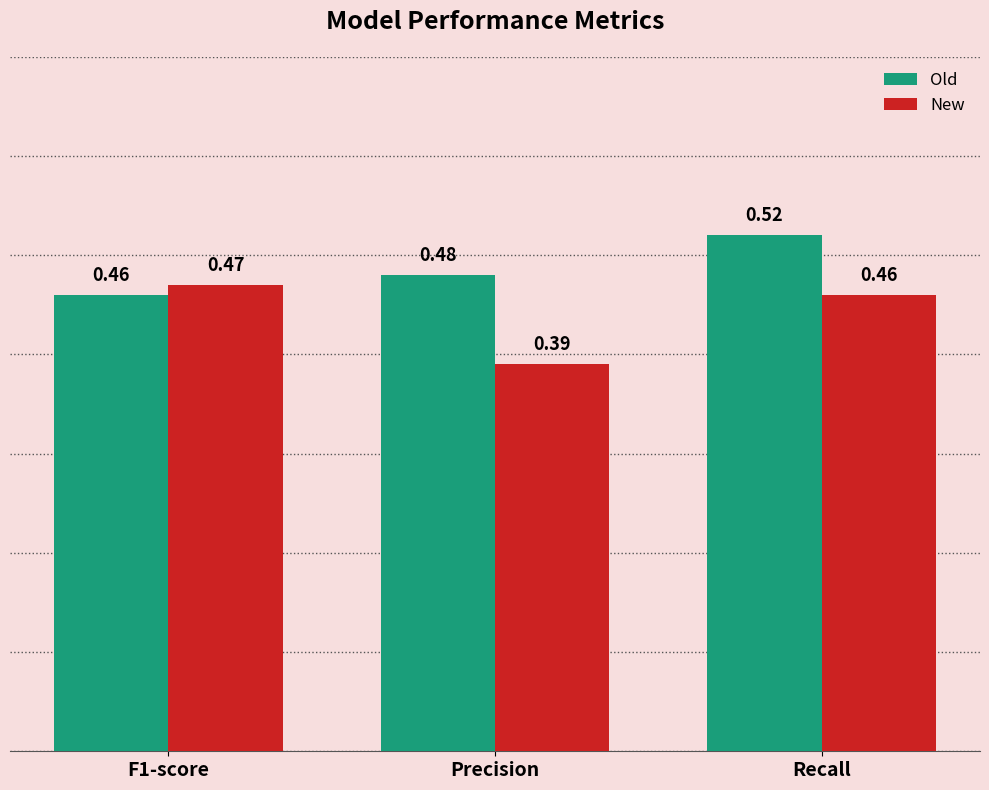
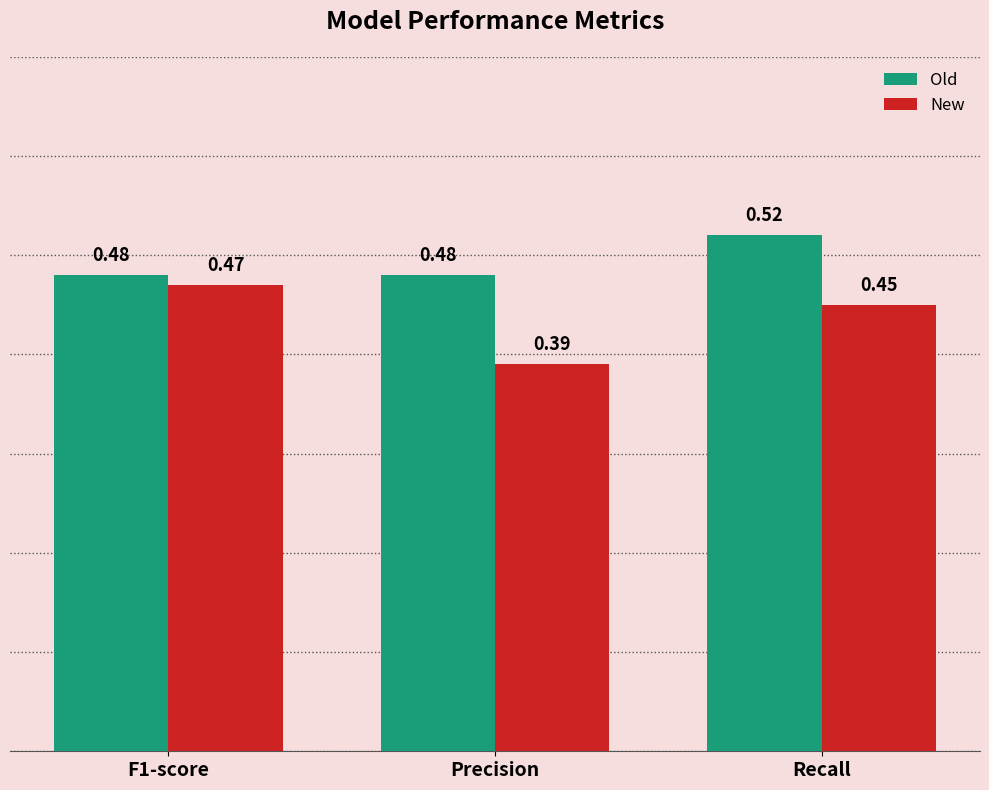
Old, F1-score: 0.46 -> 0.48
New, Recall: 0.46 -> 0.45
